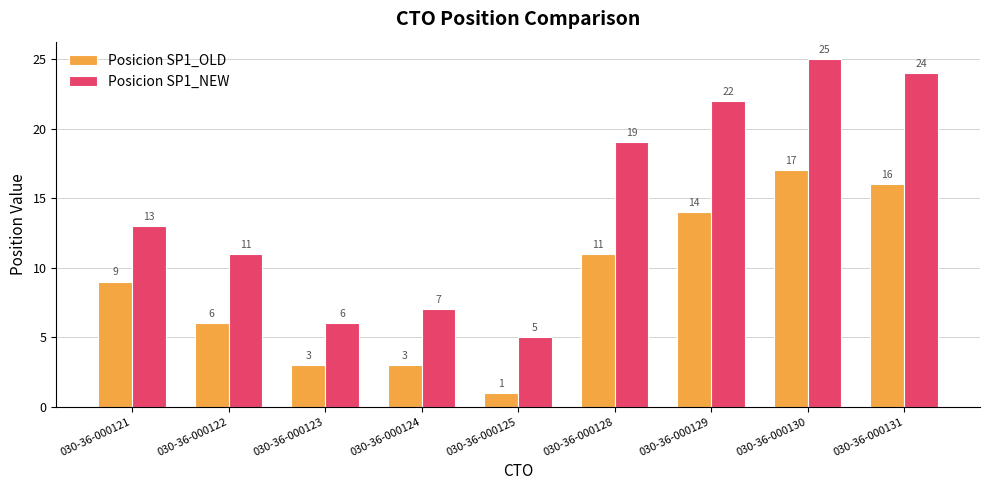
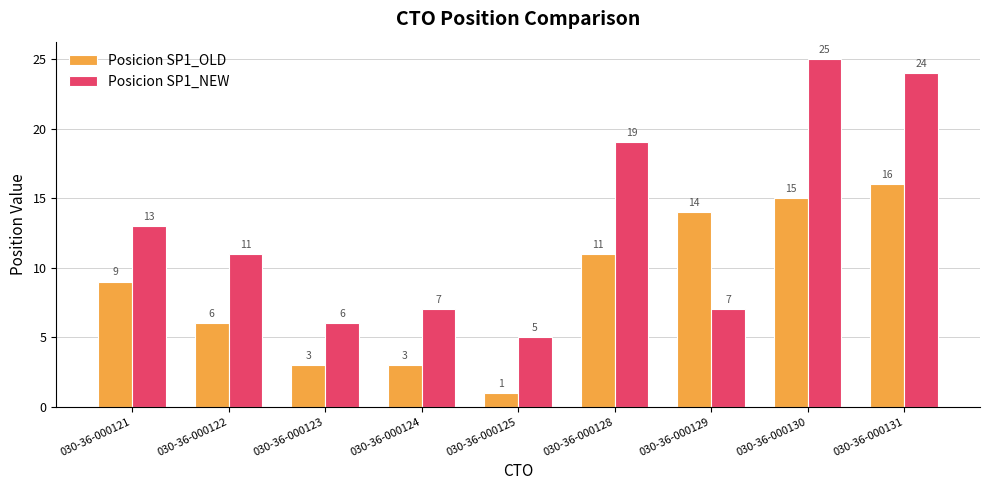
Posicion SP1_NEW, 030-36-000129: 22 -> 7
Posicion SP1_OLD, 030-36-000130: 17 -> 15
